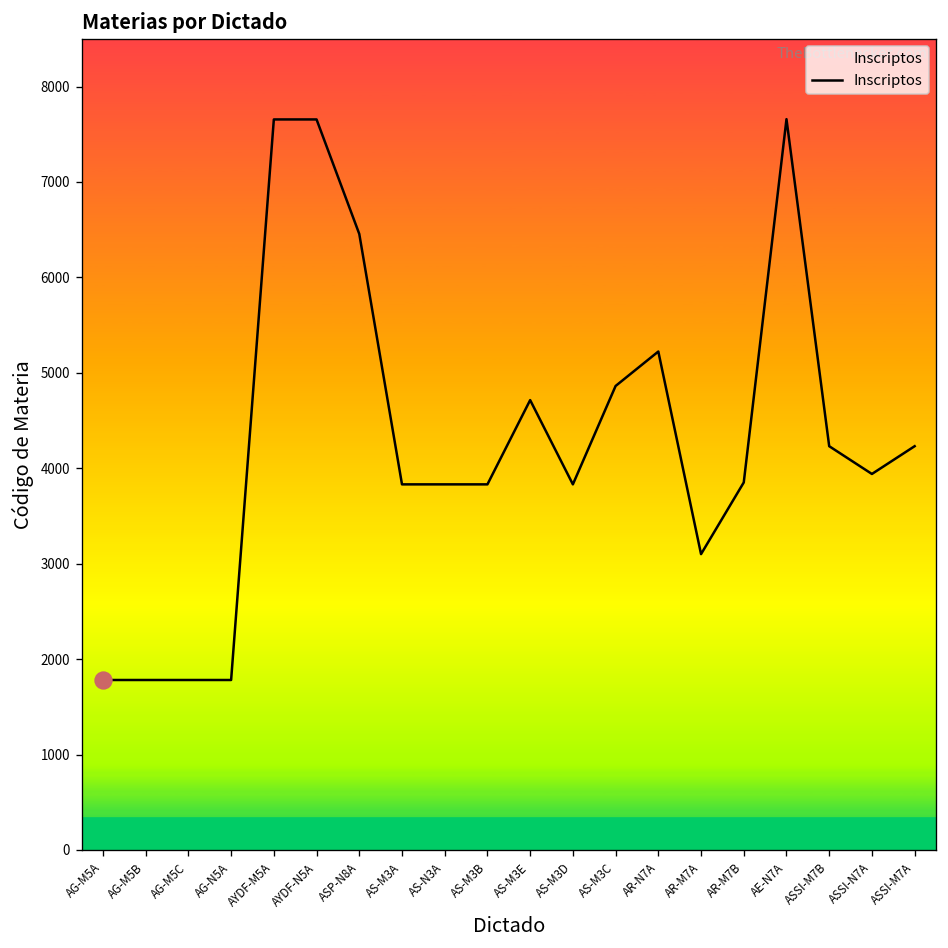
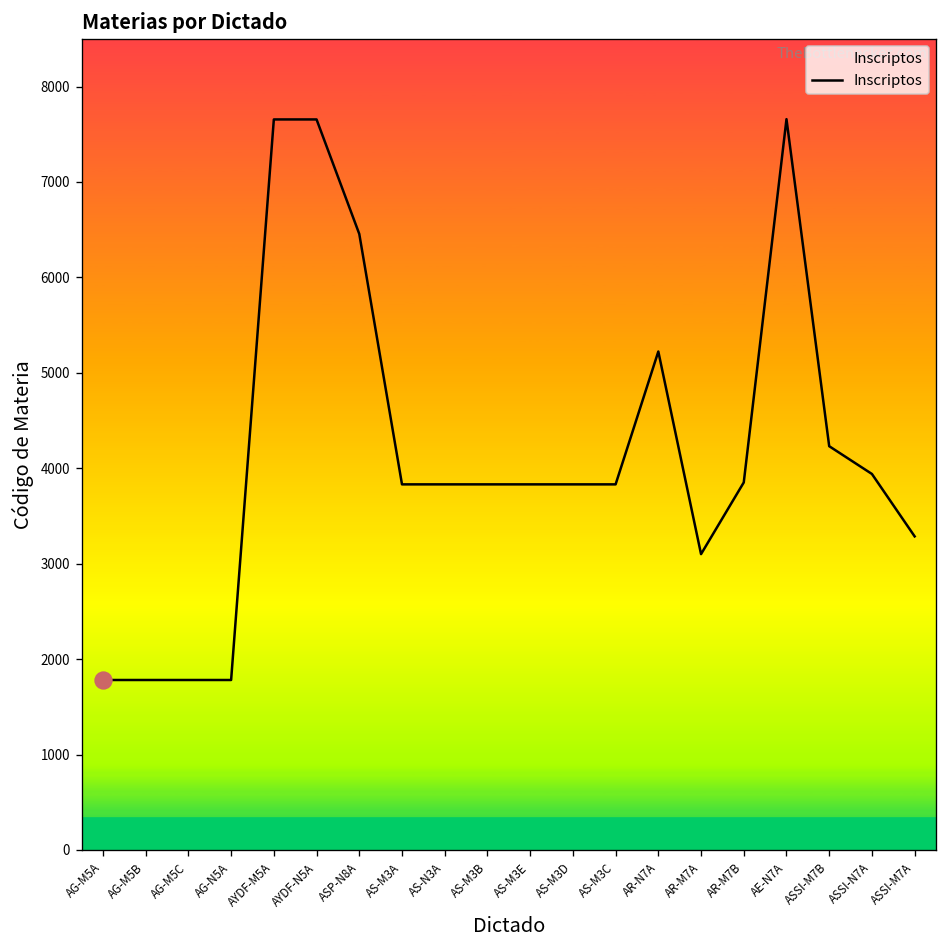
Inscriptos, AS-M3E: 4700 -> 3800
Inscriptos, AS-M3C: 4900 -> 3800
Inscriptos, ASSI-M7A: 4200 -> 3300
